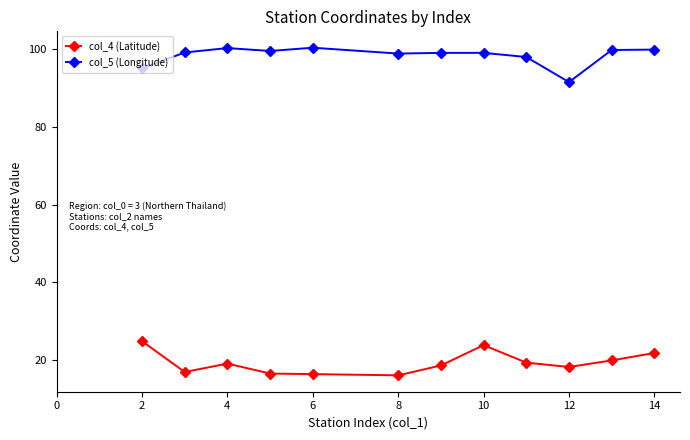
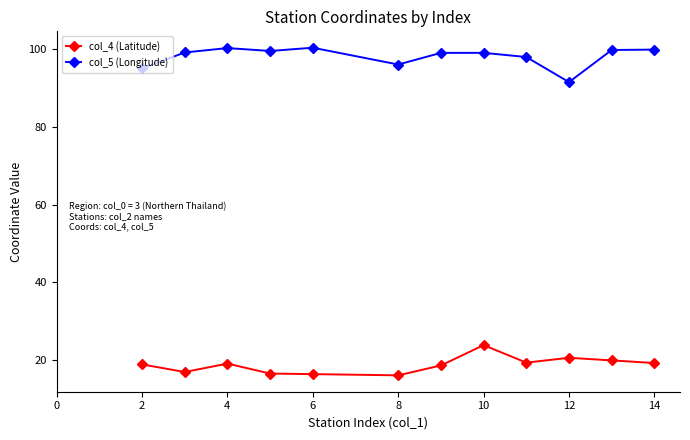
col_4 (Latitude), 2: 25 -> 19
col_5 (Longitude), 8: 99 -> 96
col_4 (Latitude), 12: 18 -> 21
col_4 (Latitude), 14: 22 -> 19
